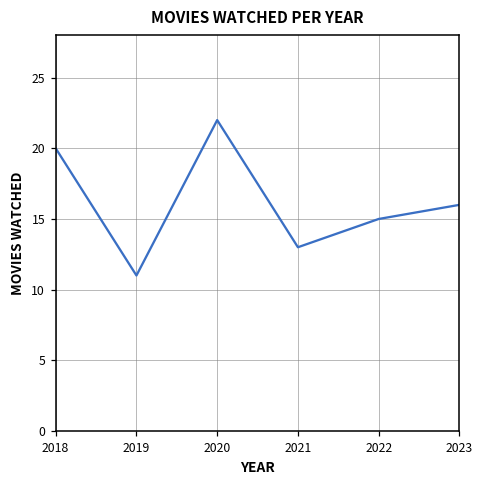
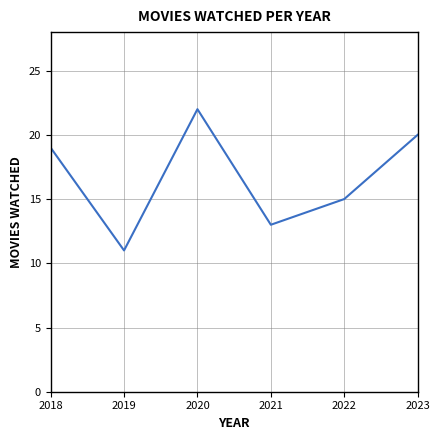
2018: 20 -> 19
2023: 16 -> 20
